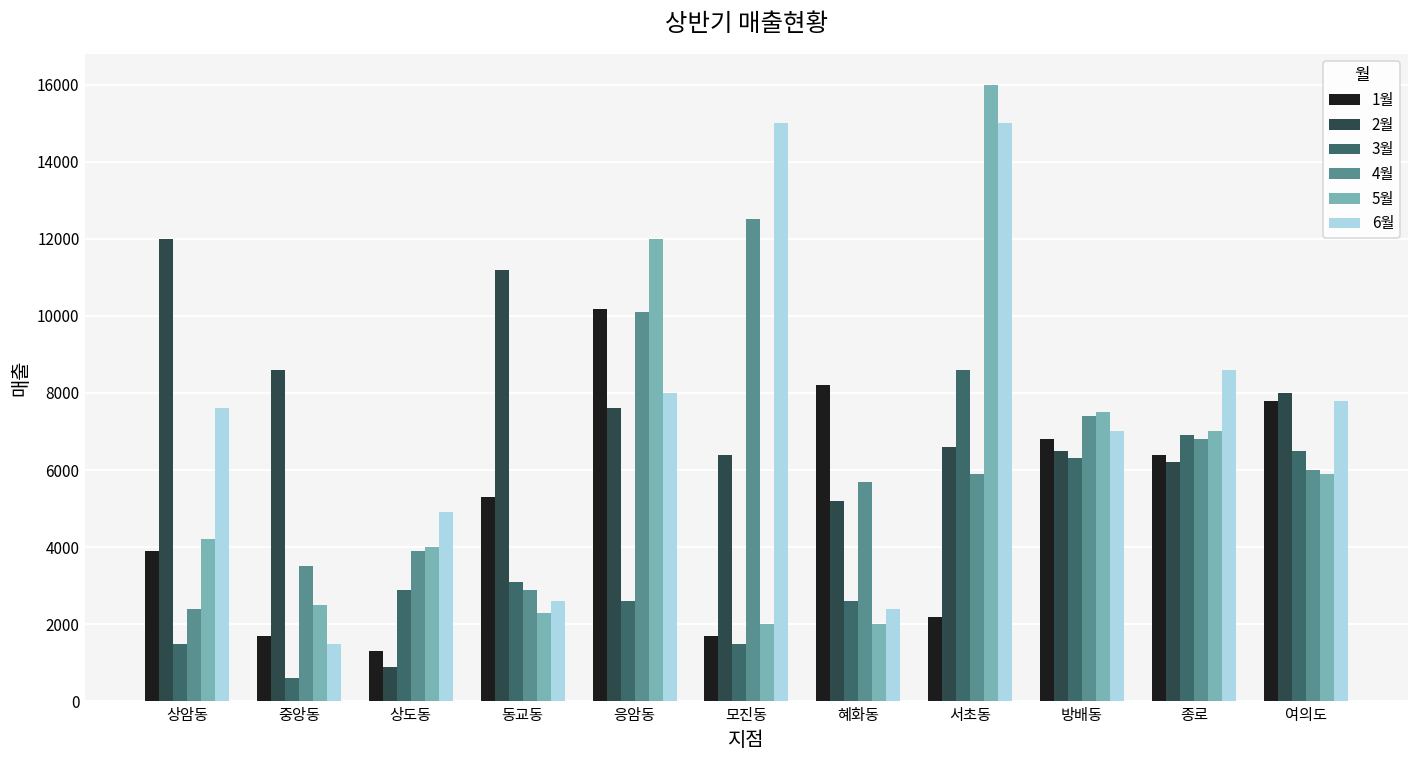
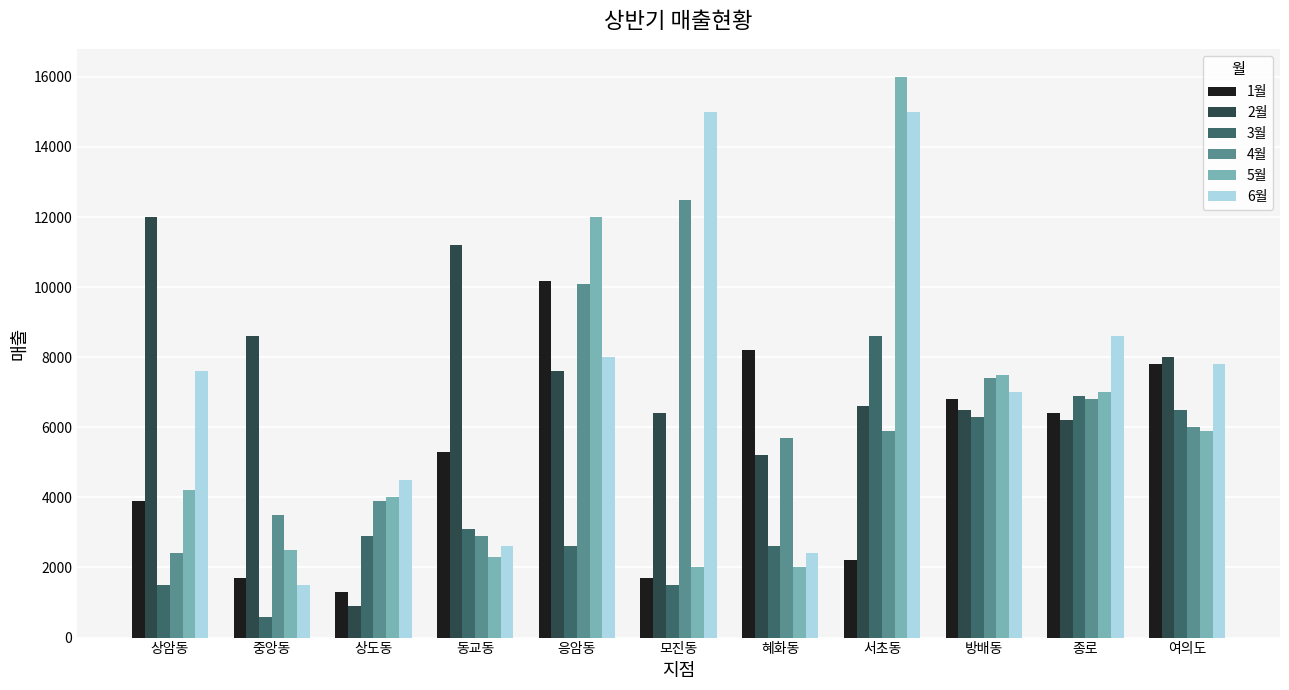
6월, 상도동: 4900 -> 4500
